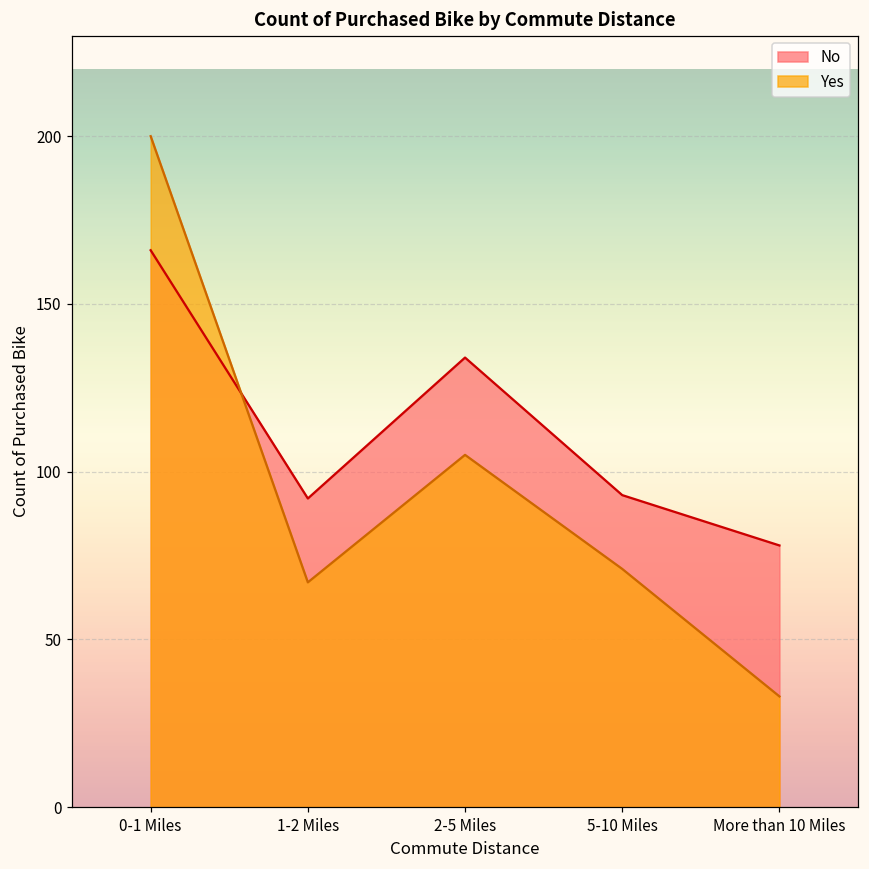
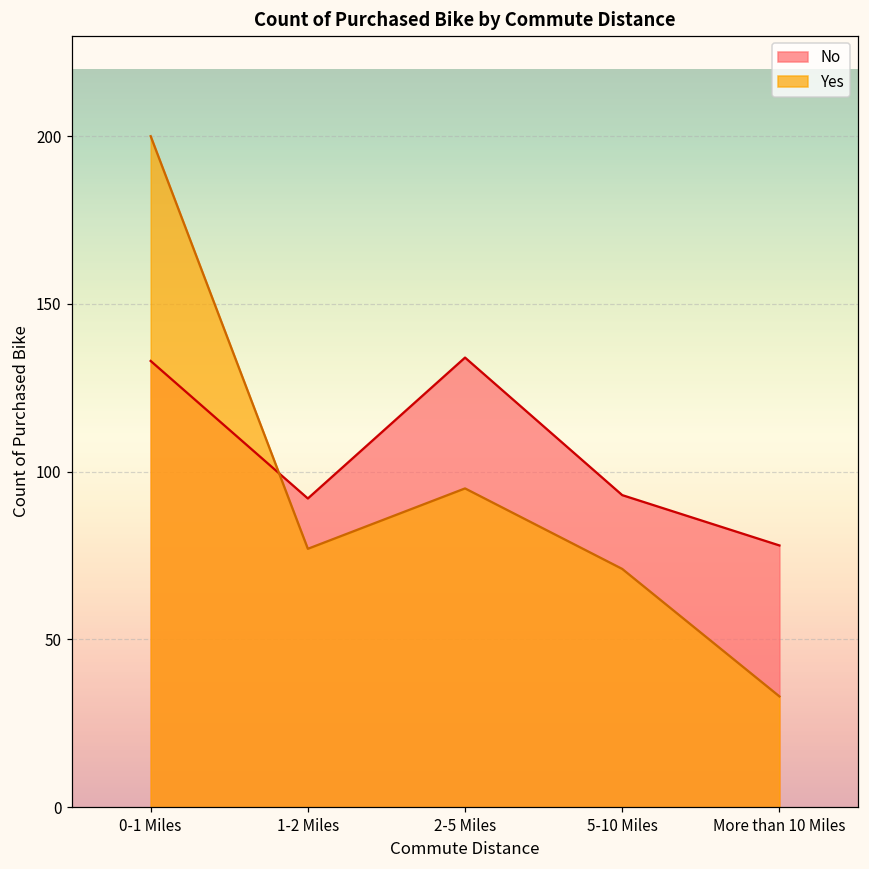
No, 0-1 Miles: 166 -> 133
Yes, 1-2 Miles: 67 -> 77
Yes, 2-5 Miles: 105 -> 95
